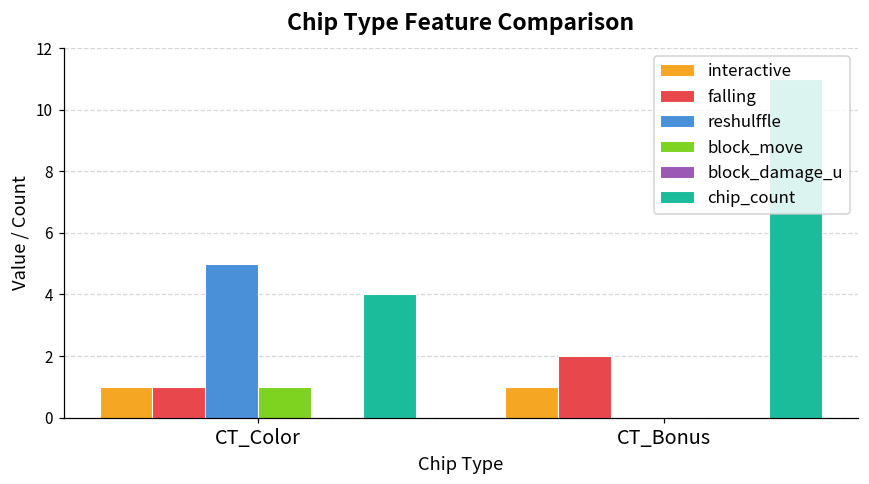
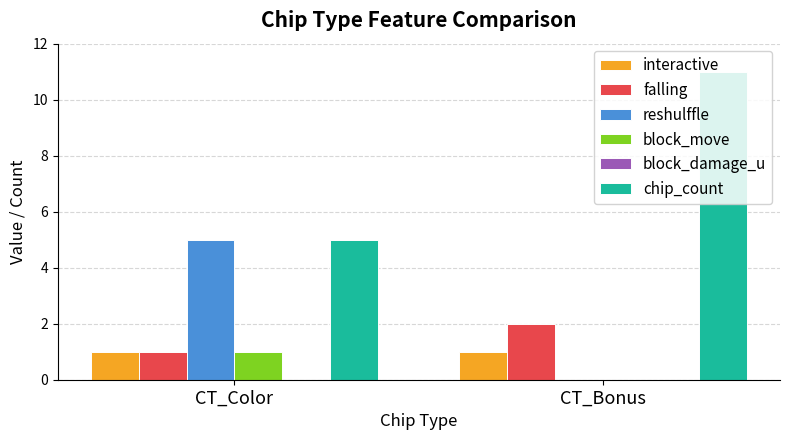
chip_count, CT_Color: 4 -> 5
